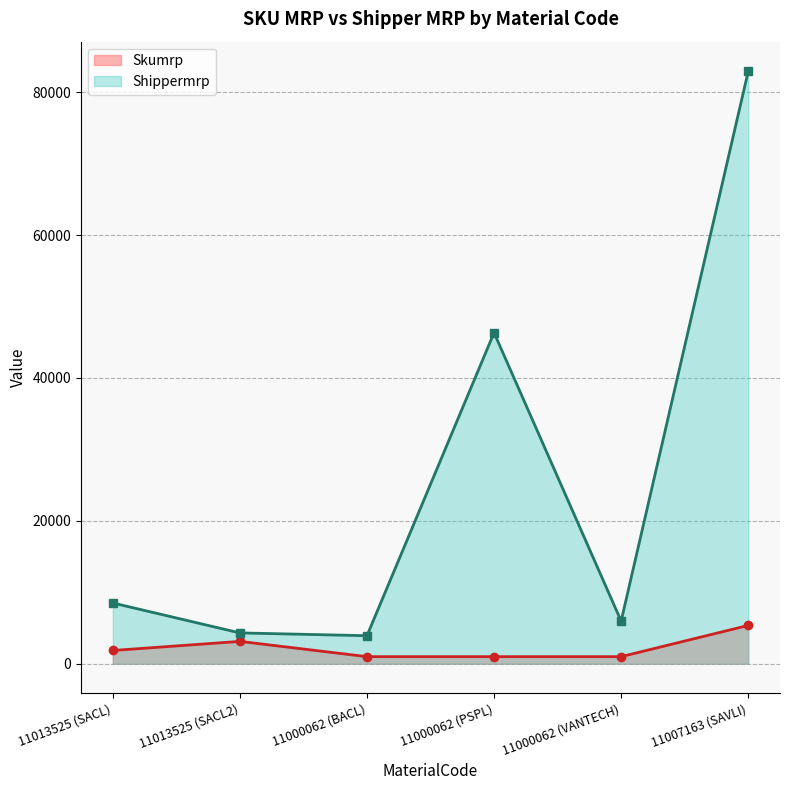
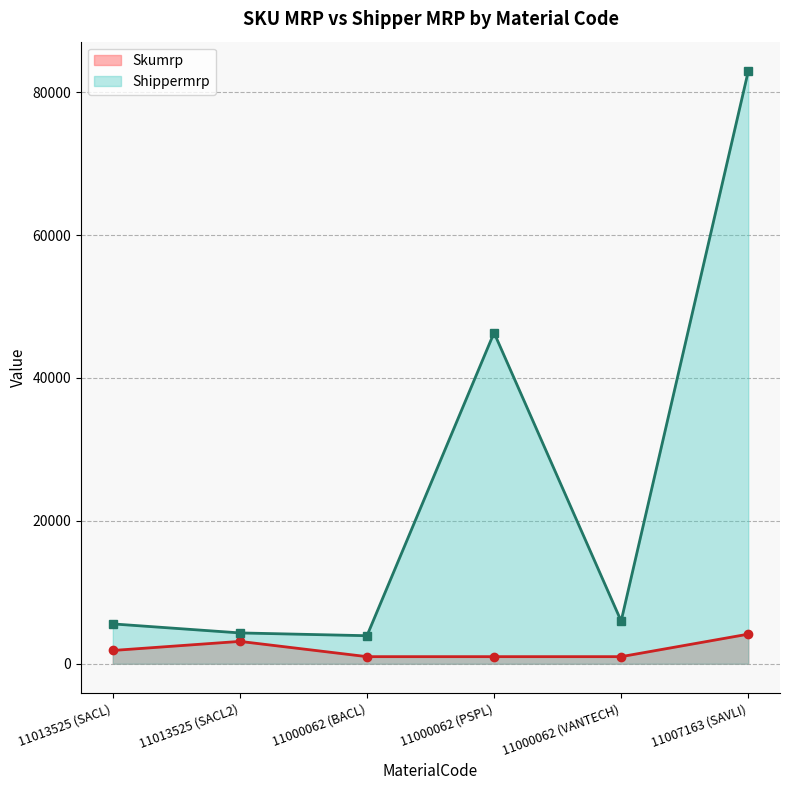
Shippermrp, 11013525 (SACL): 9000 -> 6000
Skumrp, 11007163 (SAVLI): 5000 -> 4000
